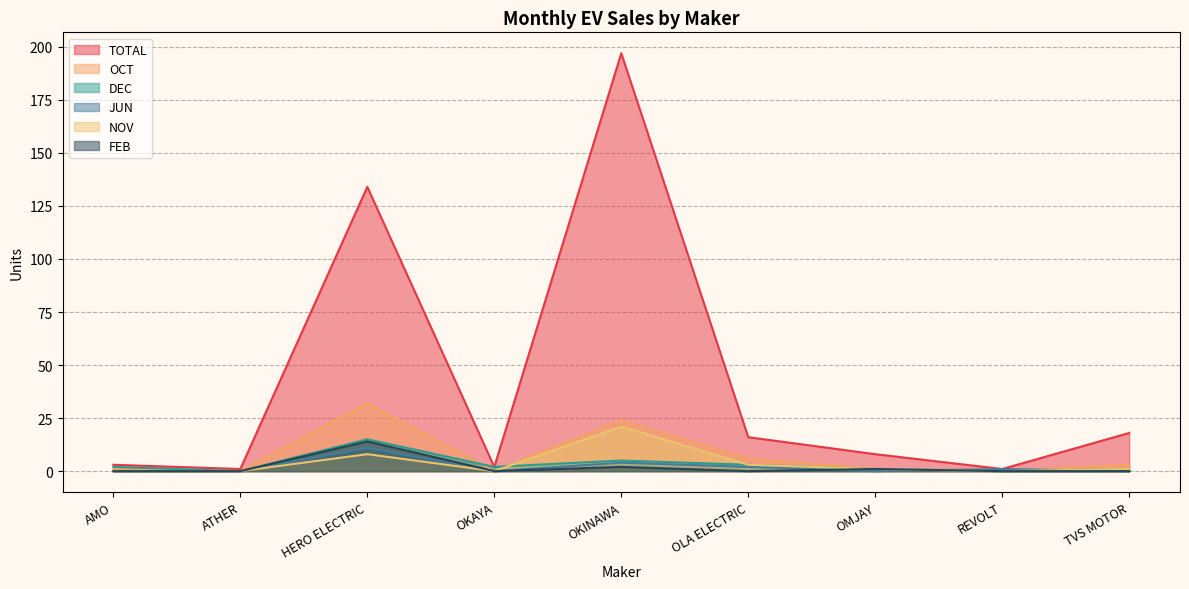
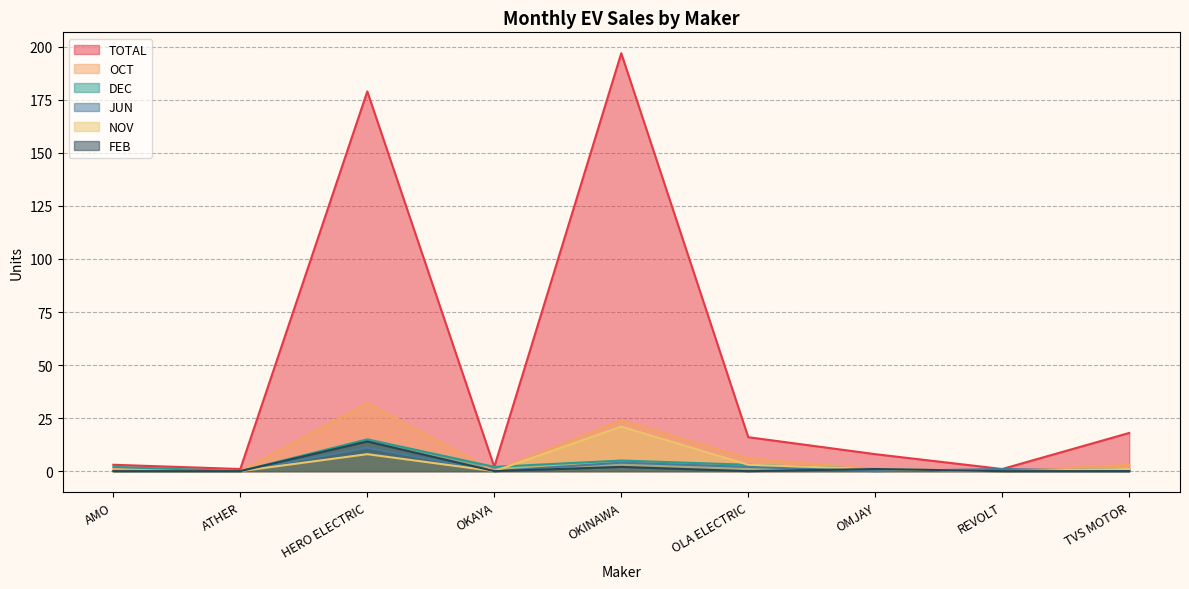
TOTAL, HERO ELECTRIC: 134 -> 179
